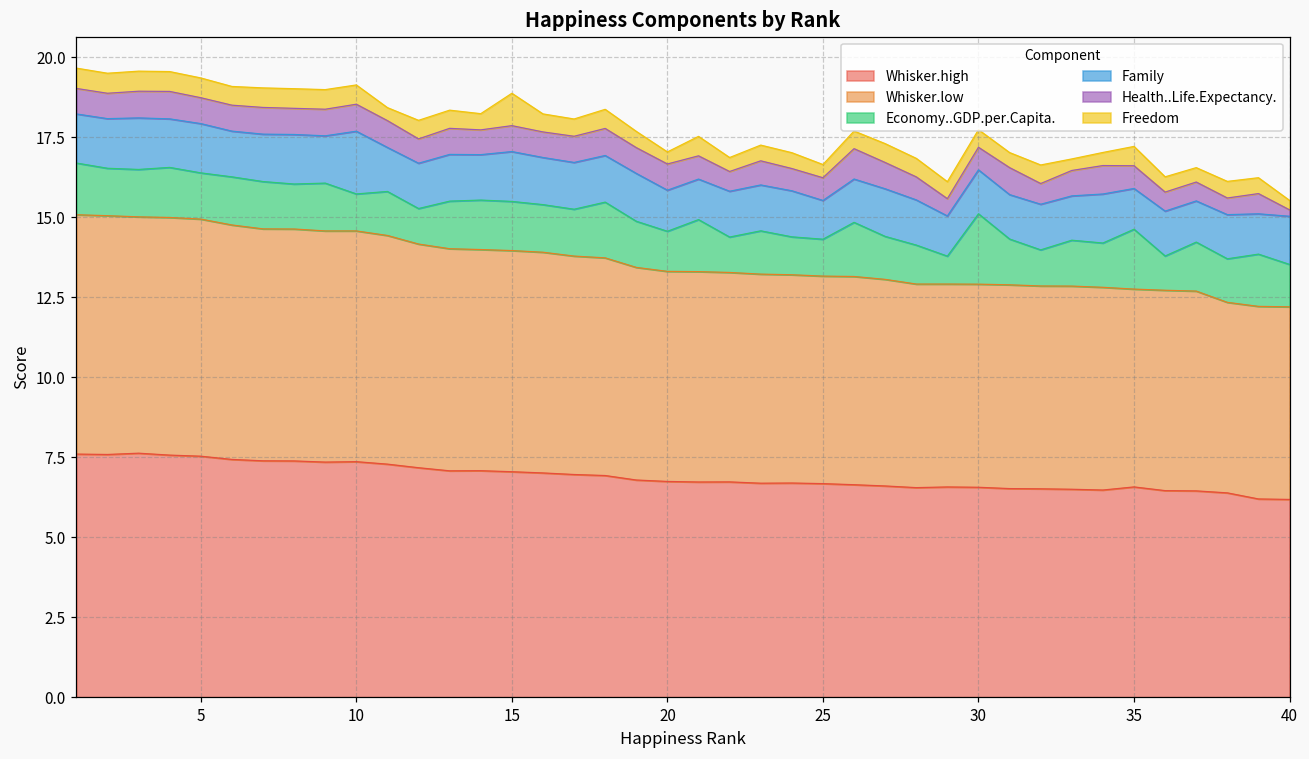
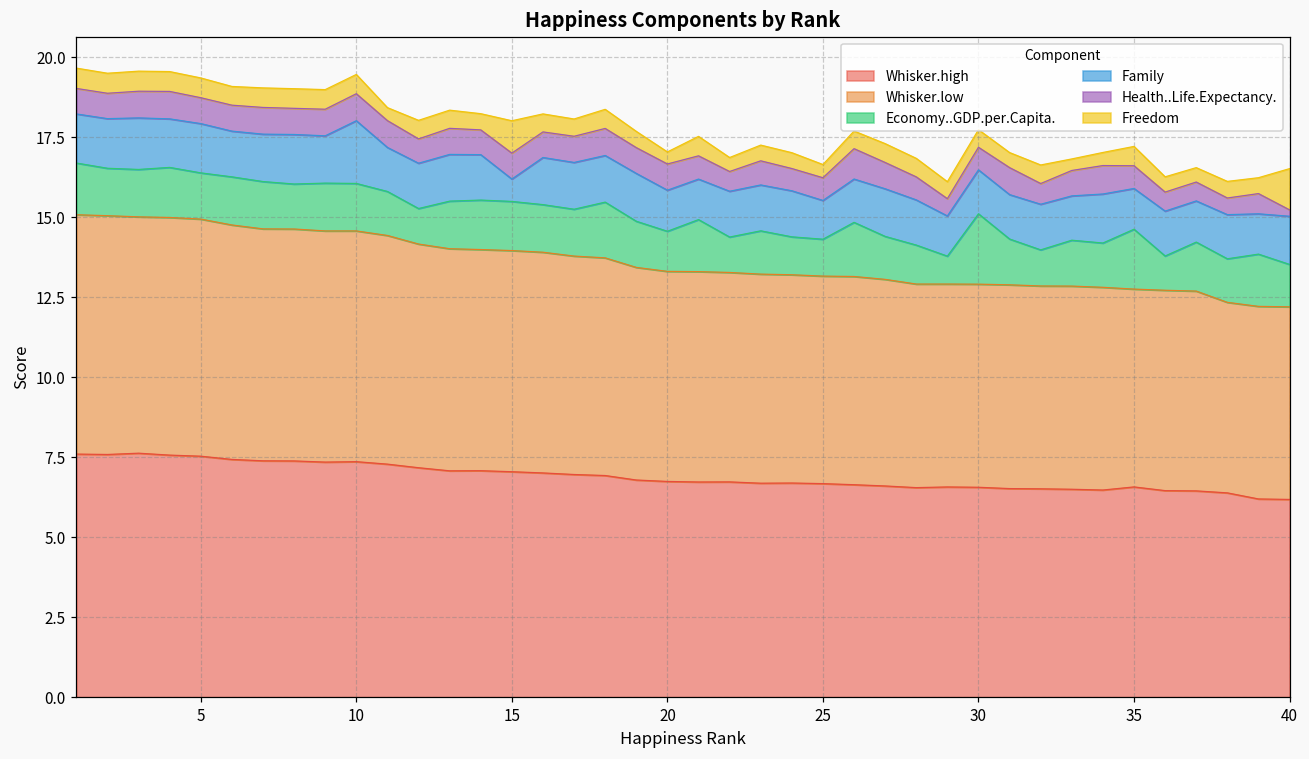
Economy..GDP.per.Capita., 10: 1.2 -> 1.5
Family, 15: 1.6 -> 0.7
Freedom, 40: 0.3 -> 1.3
